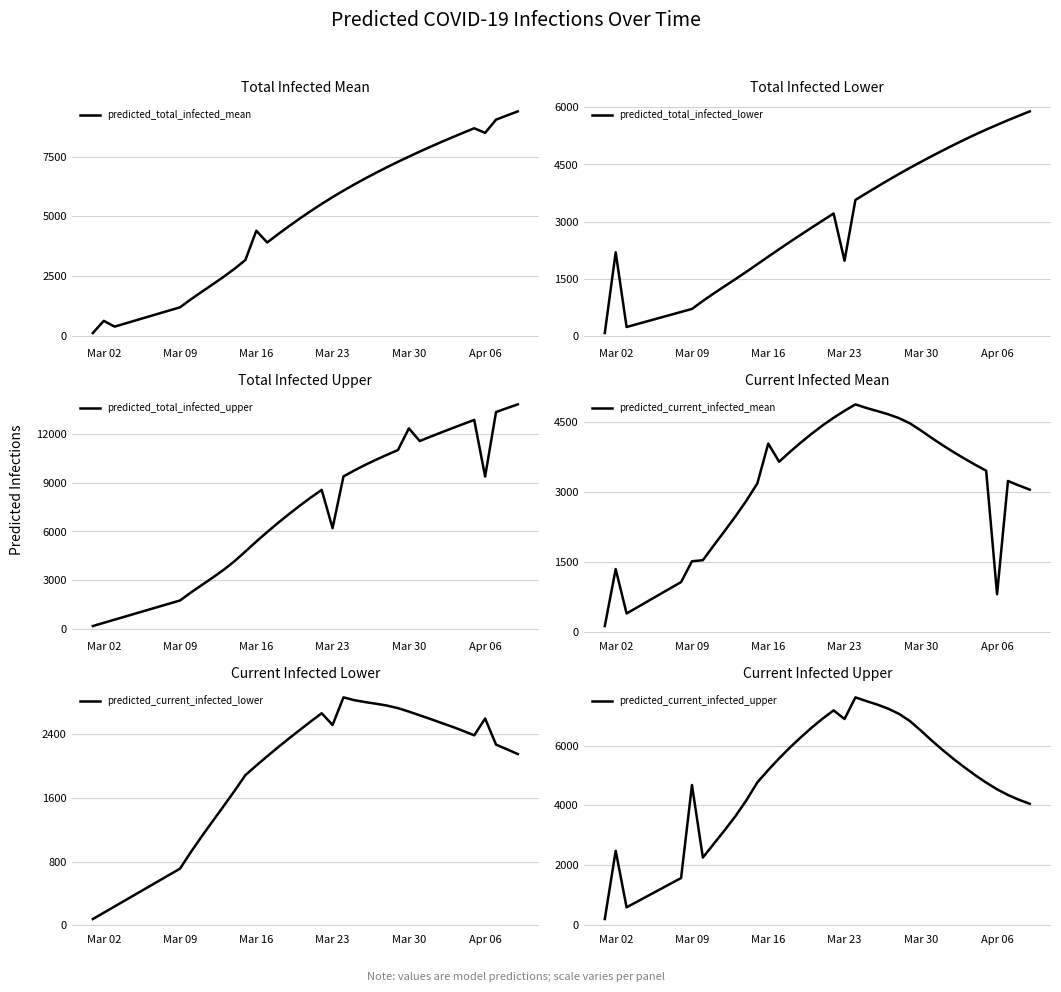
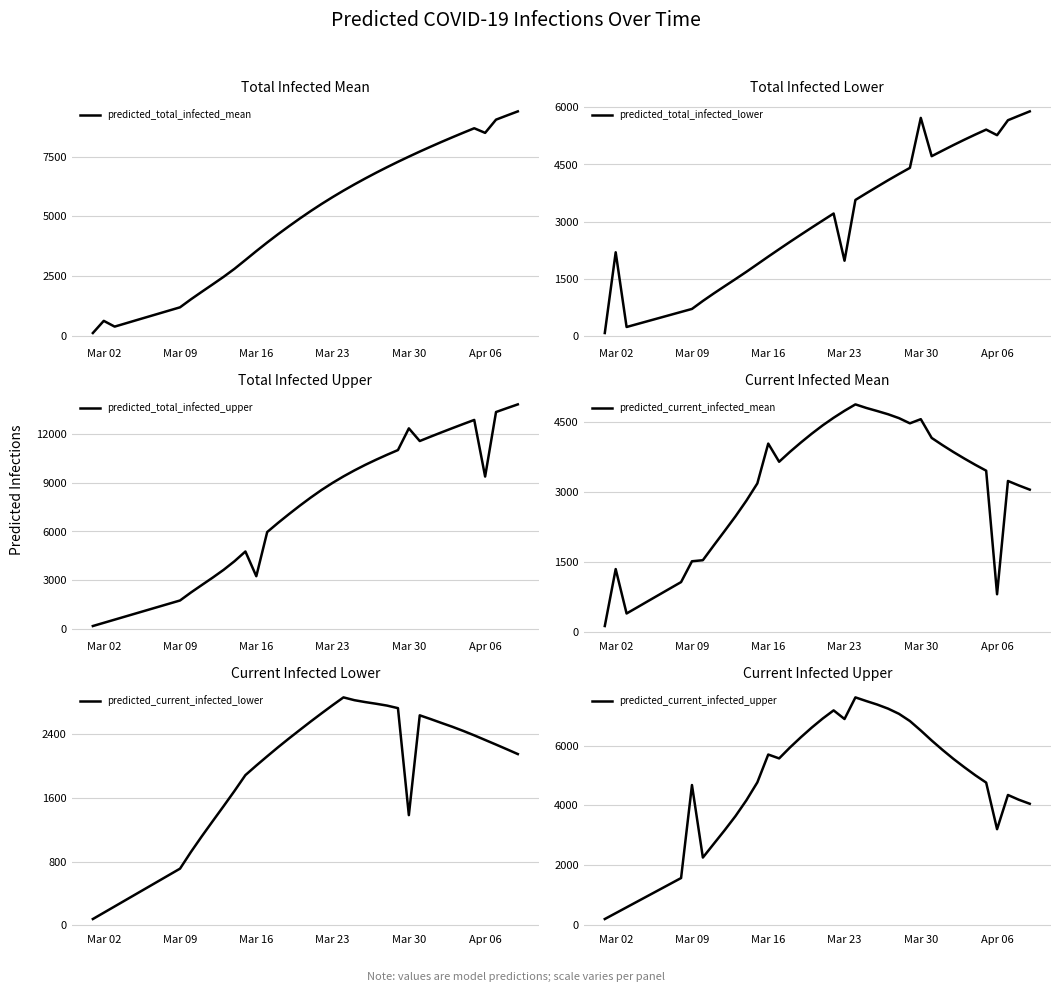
Total Infected Mean, Mar 16: 4400 -> 3600
Total Infected Lower, Mar 30: 4600 -> 5700
Total Infected Lower, Apr 06: 5500 -> 5300
Total Infected Upper, Mar 16: 5400 -> 3300
Total Infected Upper, Mar 23: 6200 -> 9000
Current Infected Mean, Mar 30: 4300 -> 4600
Current Infected Lower, Mar 23: 2500 -> 2800
Current Infected Lower, Mar 30: 2700 -> 1400
Current Infected Lower, Apr 06: 2600 -> 2300
Current Infected Upper, Mar 02: 2500 -> 400
Current Infected Upper, Mar 16: 5200 -> 5700
Current Infected Upper, Apr 06: 4500 -> 3200
